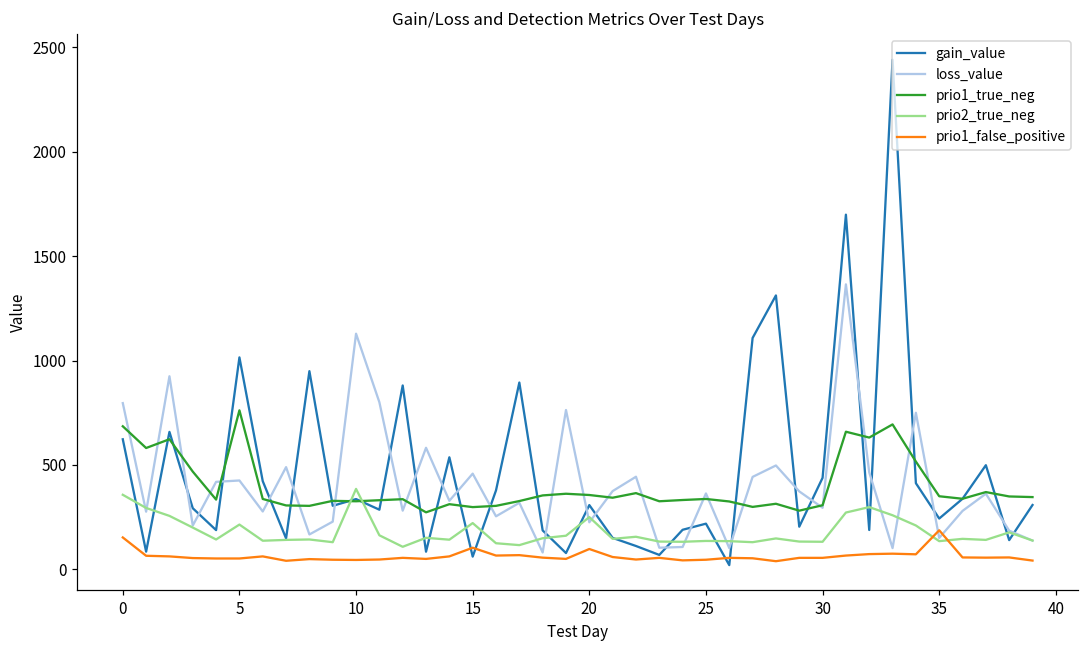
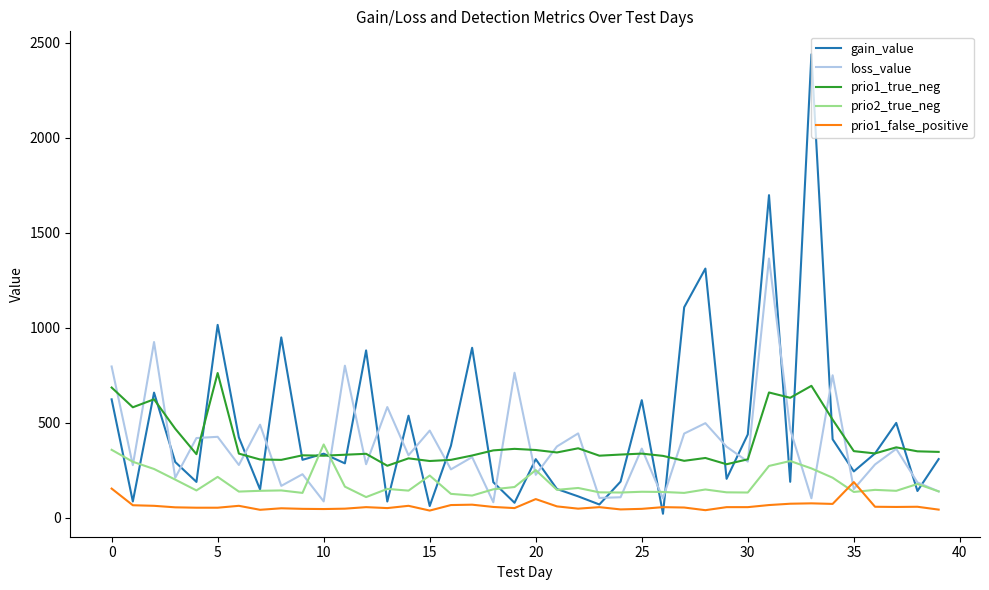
loss_value, 10: 1130 -> 90
prio1_false_positive, 15: 100 -> 40
gain_value, 25: 220 -> 620
